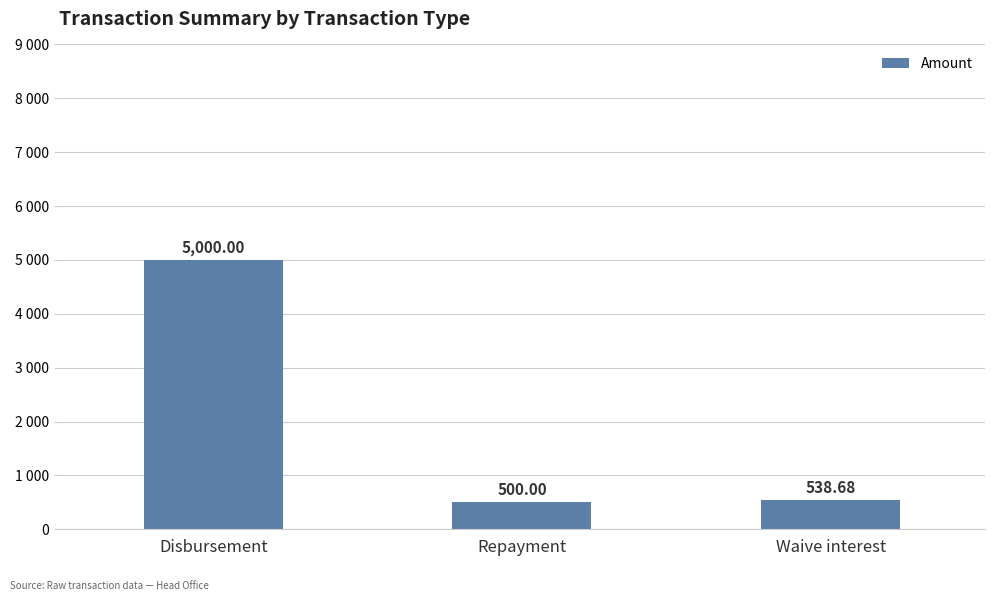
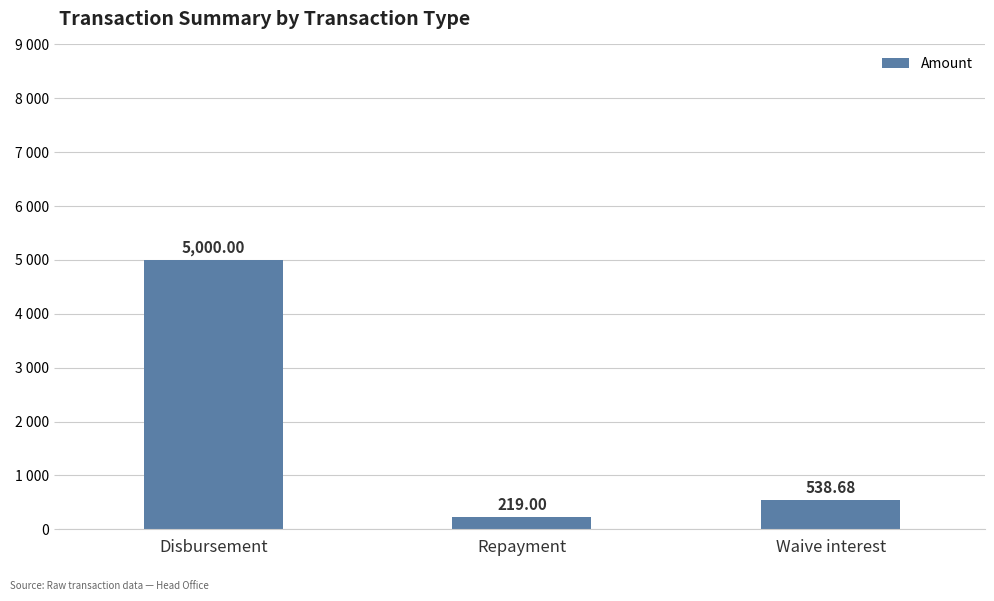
Repayment: 500.00 -> 219.00
